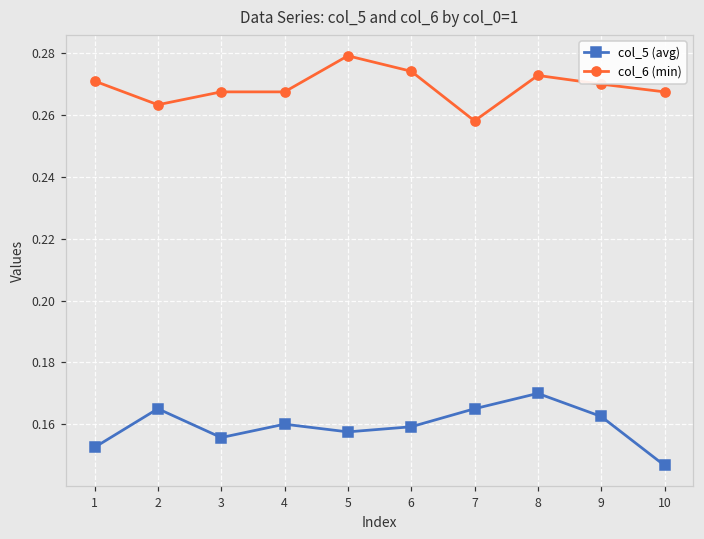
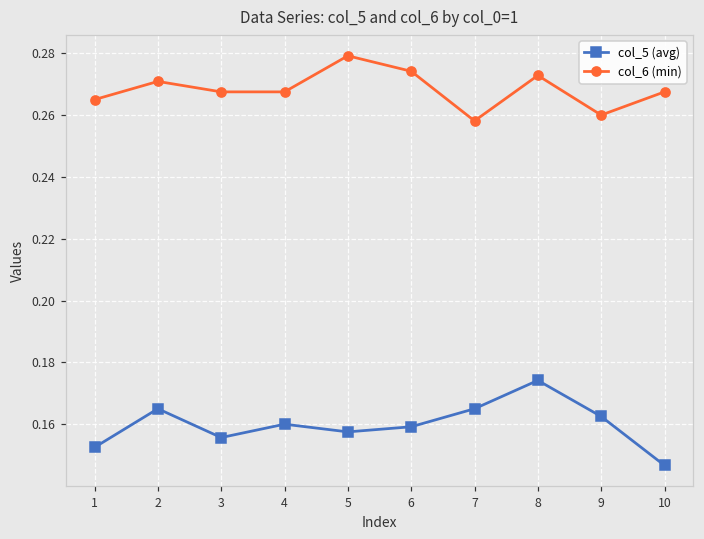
col_6 (min), 1: 0.271 -> 0.265
col_6 (min), 2: 0.263 -> 0.271
col_5 (avg), 8: 0.170 -> 0.174
col_6 (min), 9: 0.27 -> 0.26
